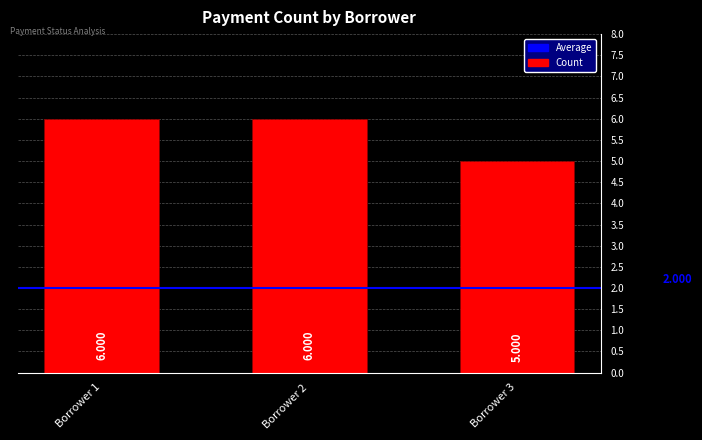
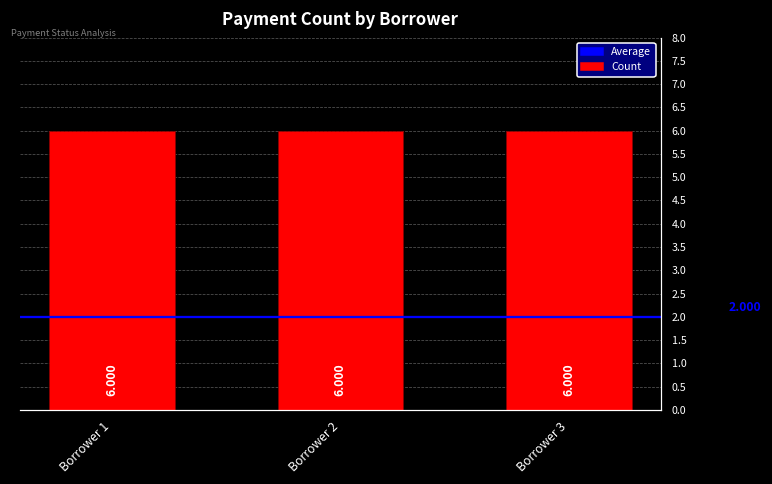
Borrower 3: 5.000 -> 6.000
